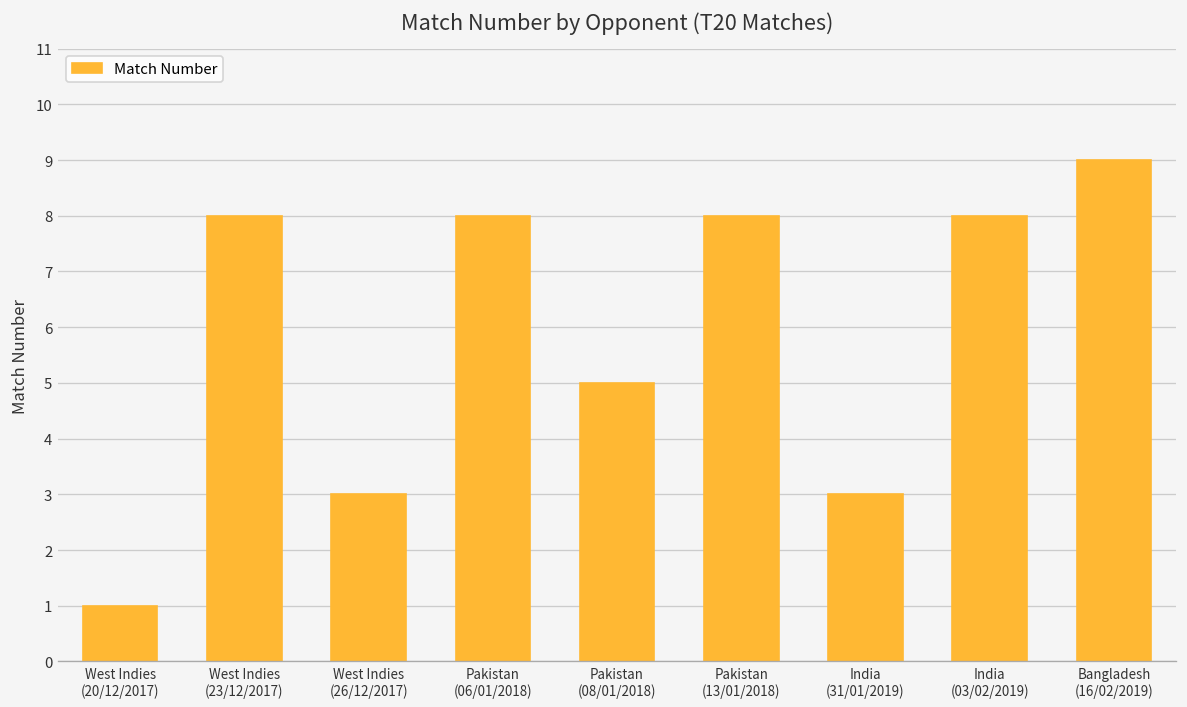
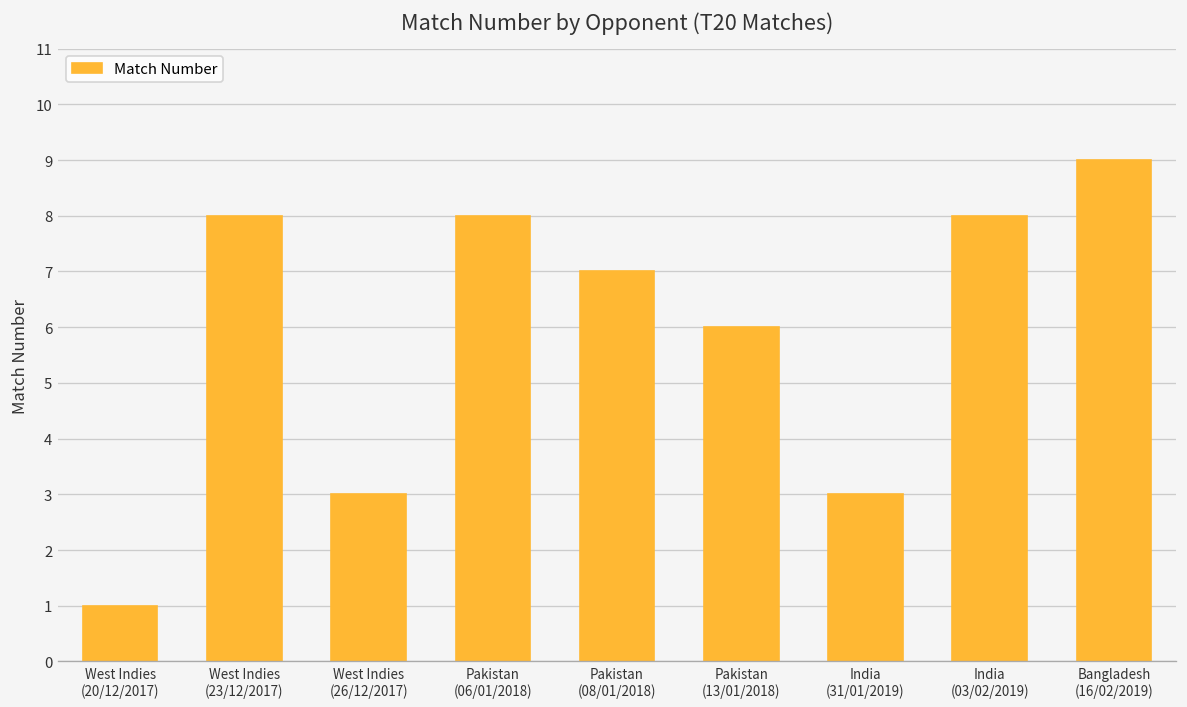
Pakistan (08/01/2018): 5 -> 7
Pakistan (13/01/2018): 8 -> 6
